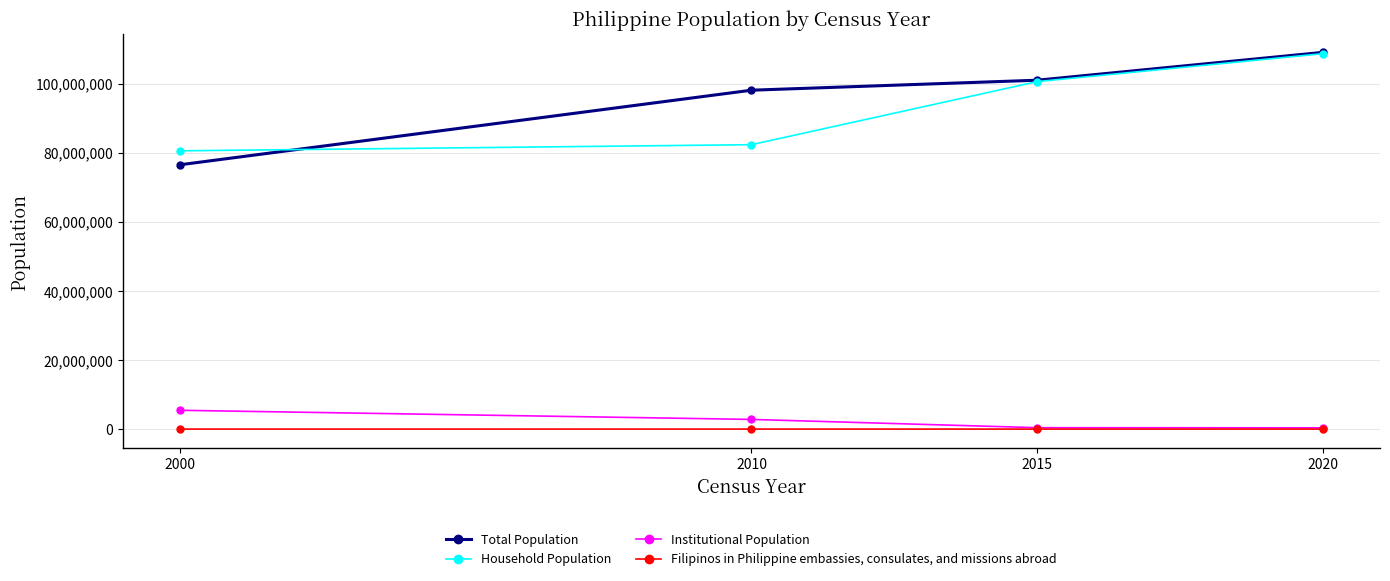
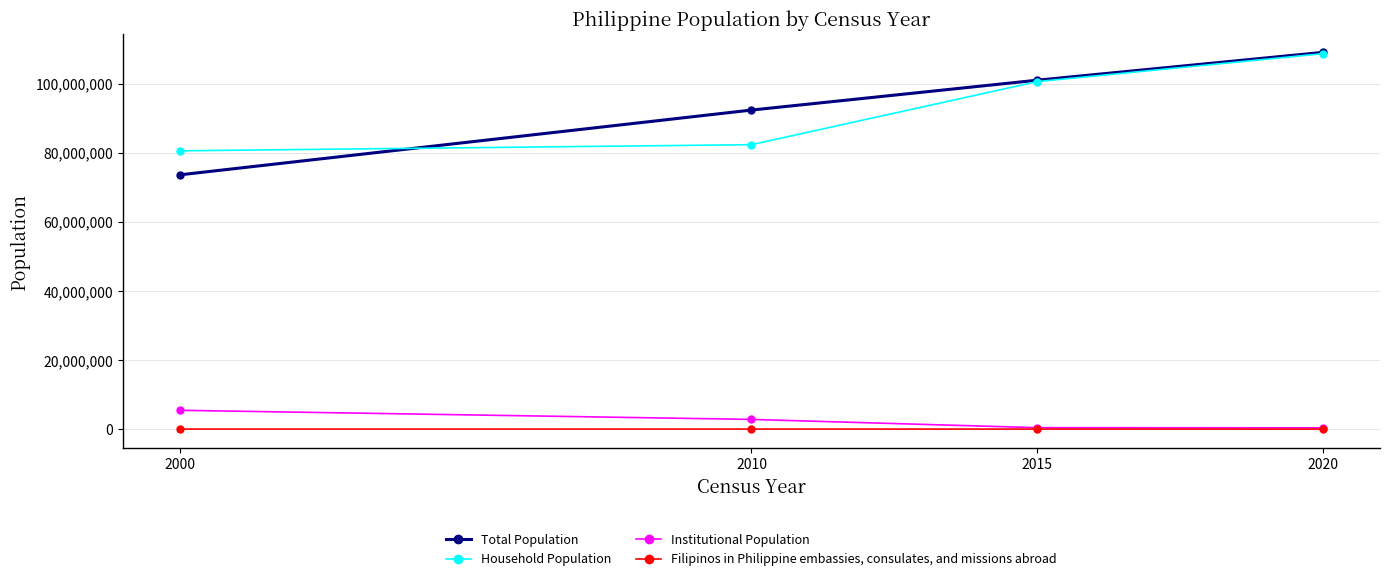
Total Population, 2000: 77,000,000 -> 74,000,000
Total Population, 2010: 98,000,000 -> 92,000,000
